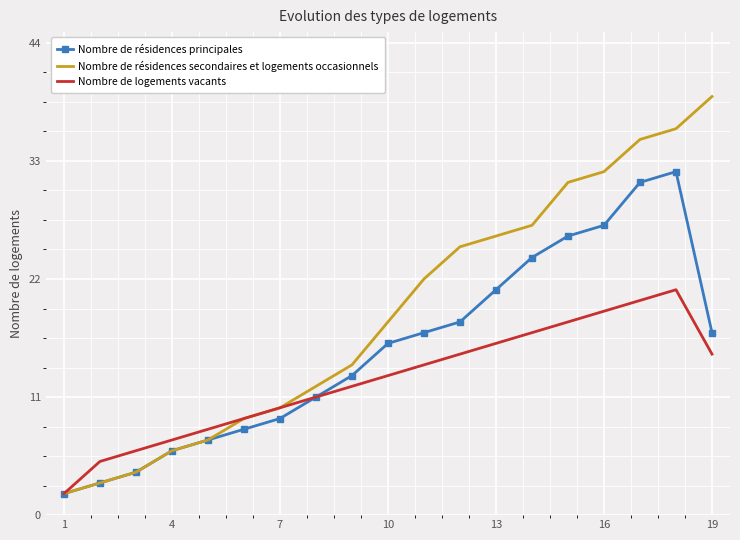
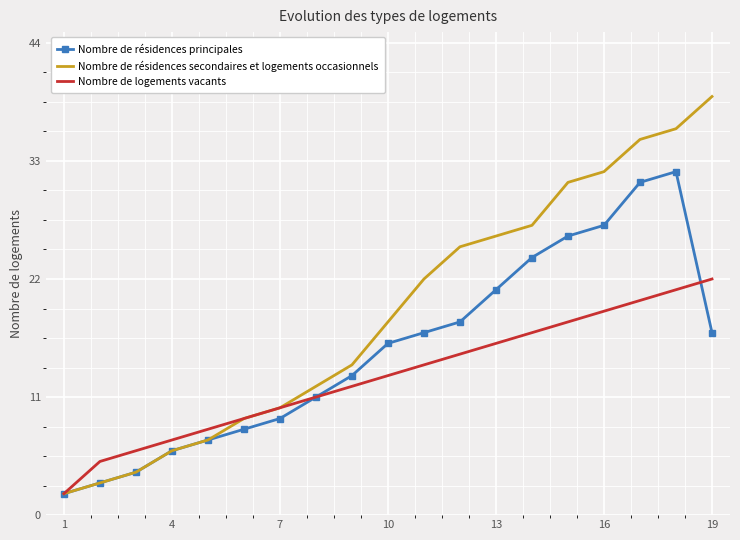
Nombre de logements vacants, 19: 15 -> 22
